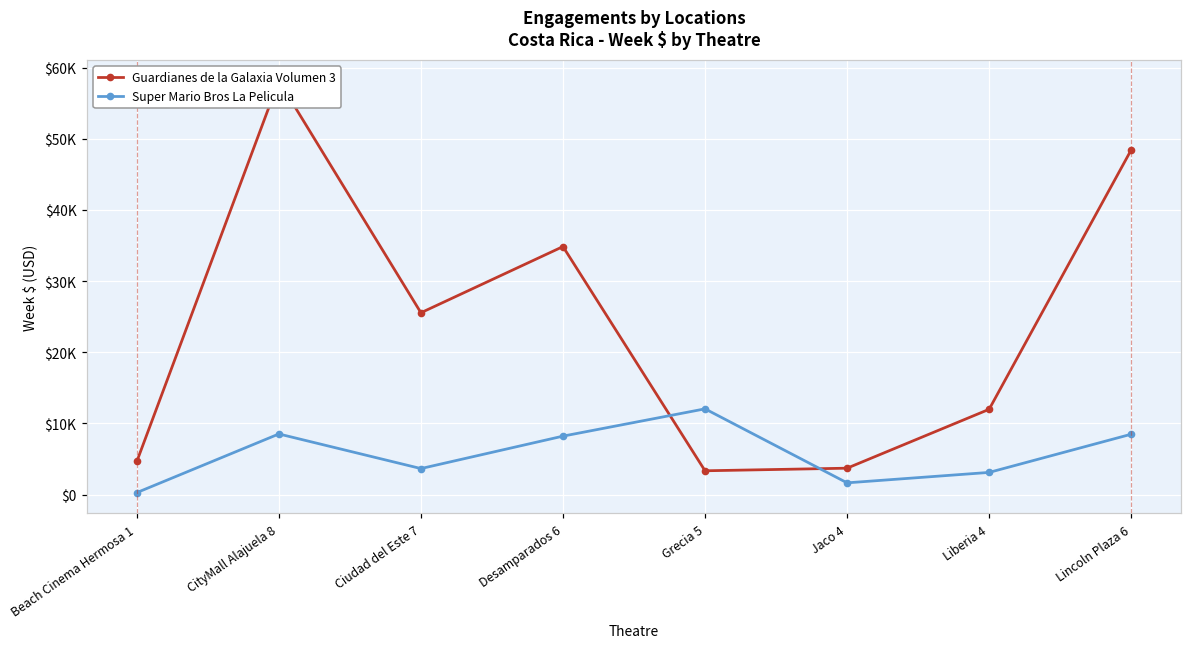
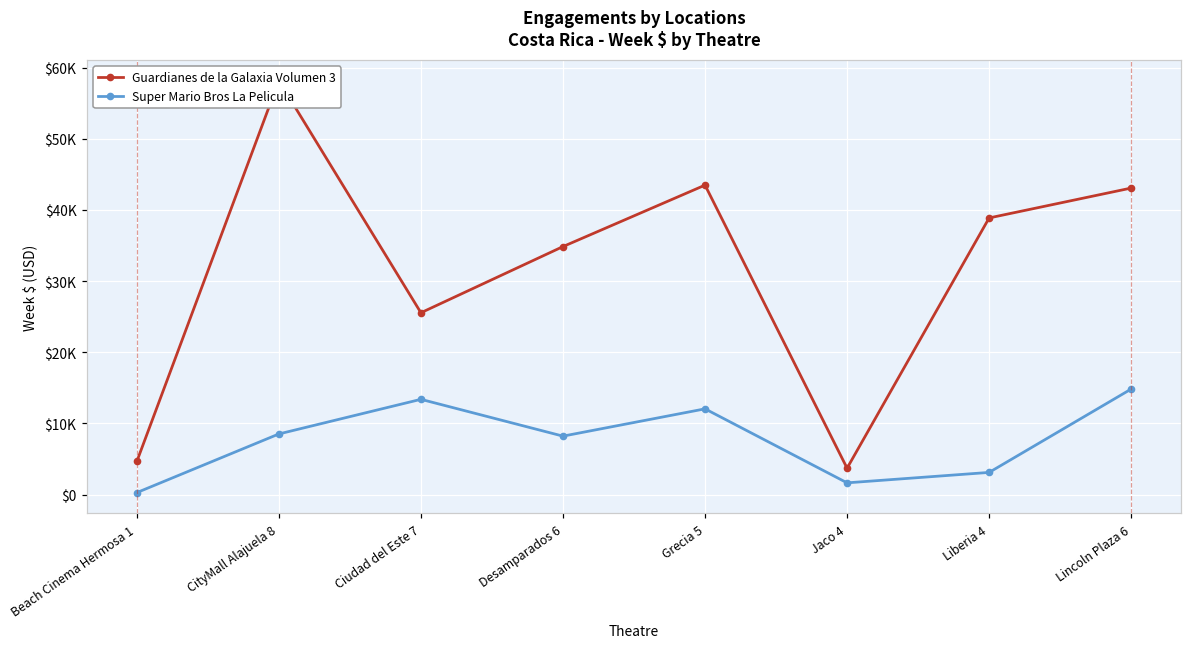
Super Mario Bros La Pelicula, Ciudad del Este 7: $4000 -> $13000
Guardianes de la Galaxia Volumen 3, Grecia 5: $3000 -> $43000
Guardianes de la Galaxia Volumen 3, Liberia 4: $12000 -> $39000
Guardianes de la Galaxia Volumen 3, Lincoln Plaza 6: $48000 -> $43000
Super Mario Bros La Pelicula, Lincoln Plaza 6: $8000 -> $15000
